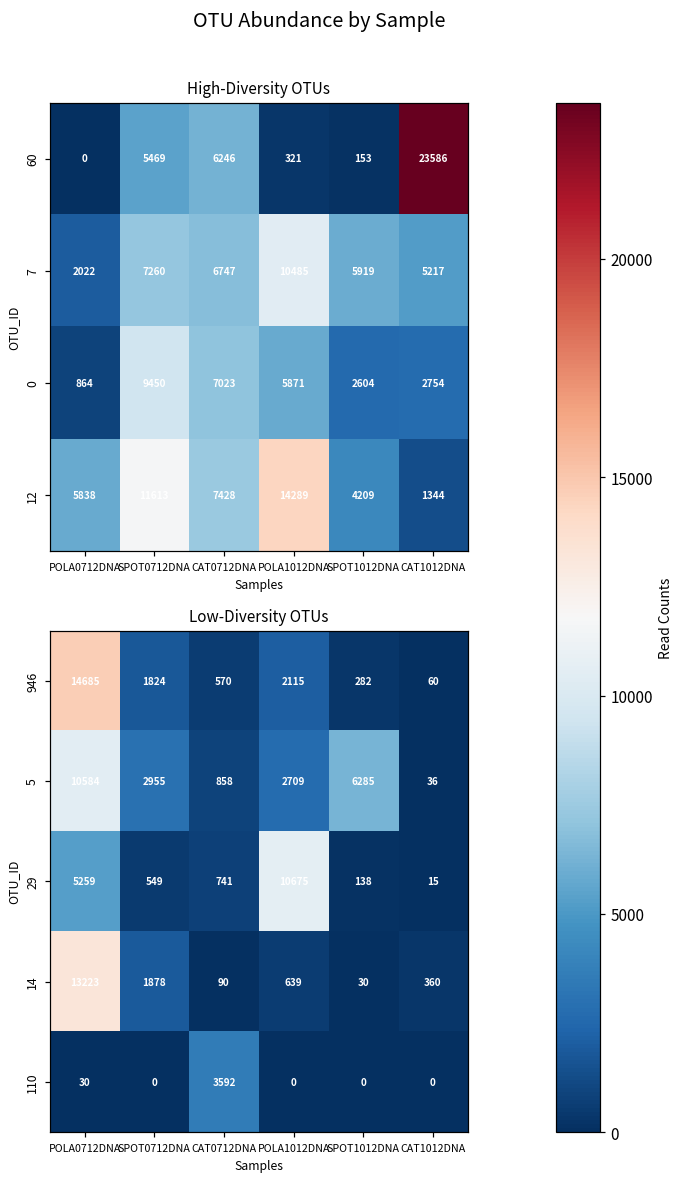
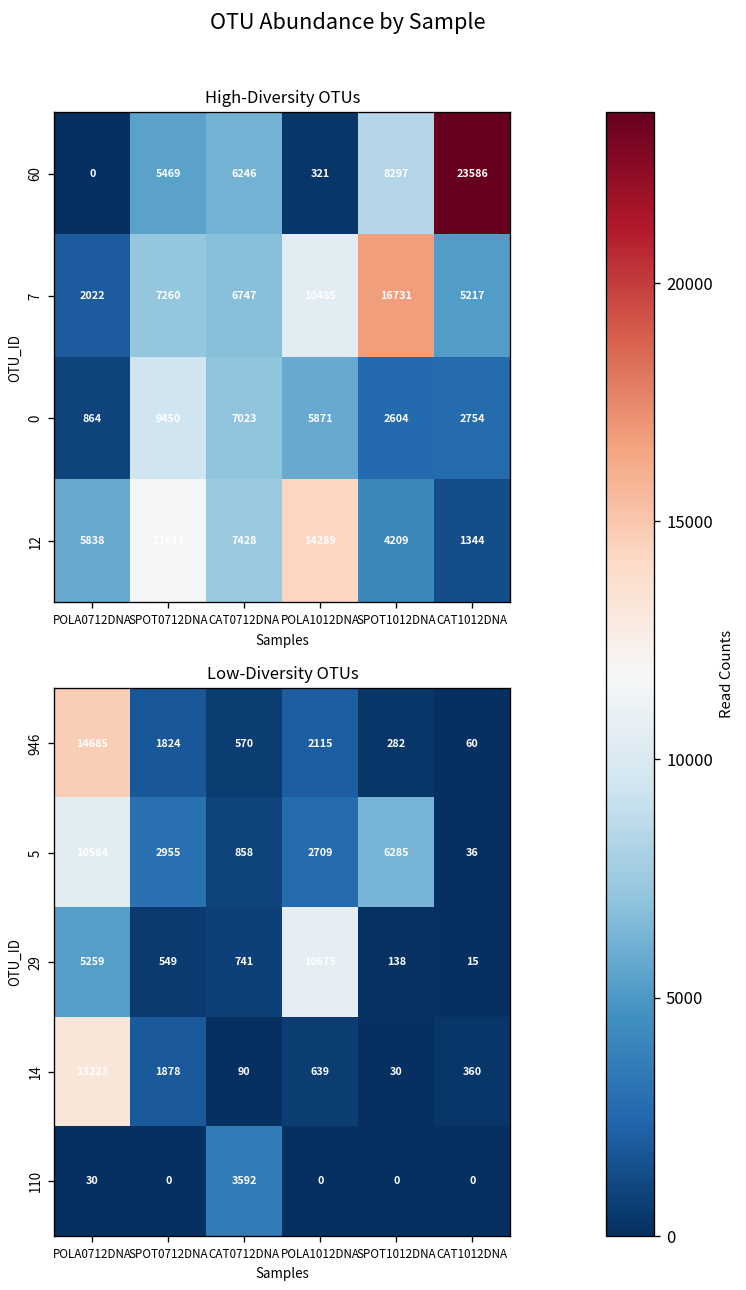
High-Diversity OTUs, 60, SPOT1012DNA: 153 -> 8297
High-Diversity OTUs, 7, SPOT1012DNA: 5919 -> 16731
